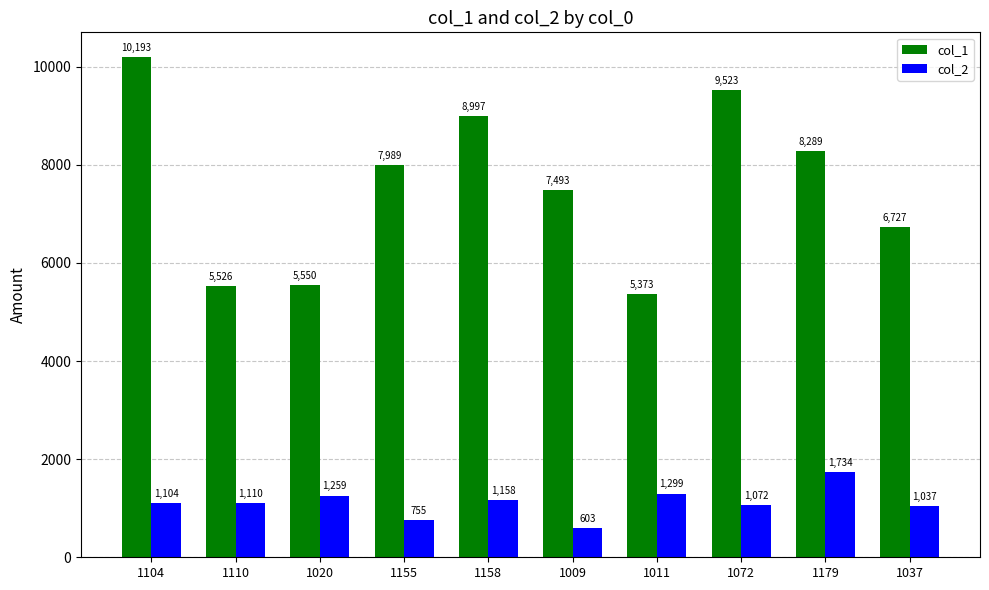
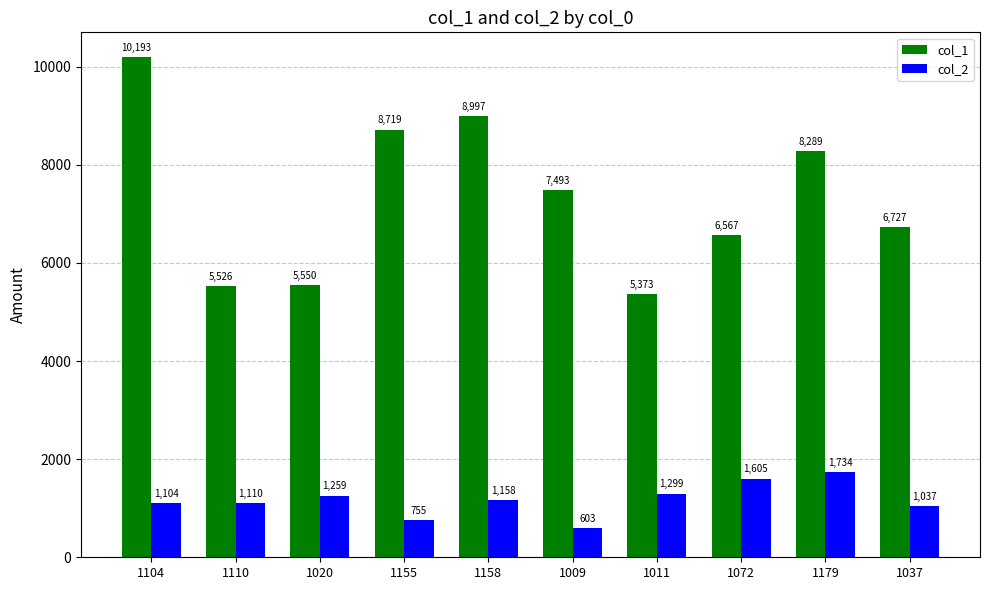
col_1, 1155: 7,989 -> 8,719
col_1, 1072: 9,523 -> 6,567
col_2, 1072: 1,072 -> 1,605
